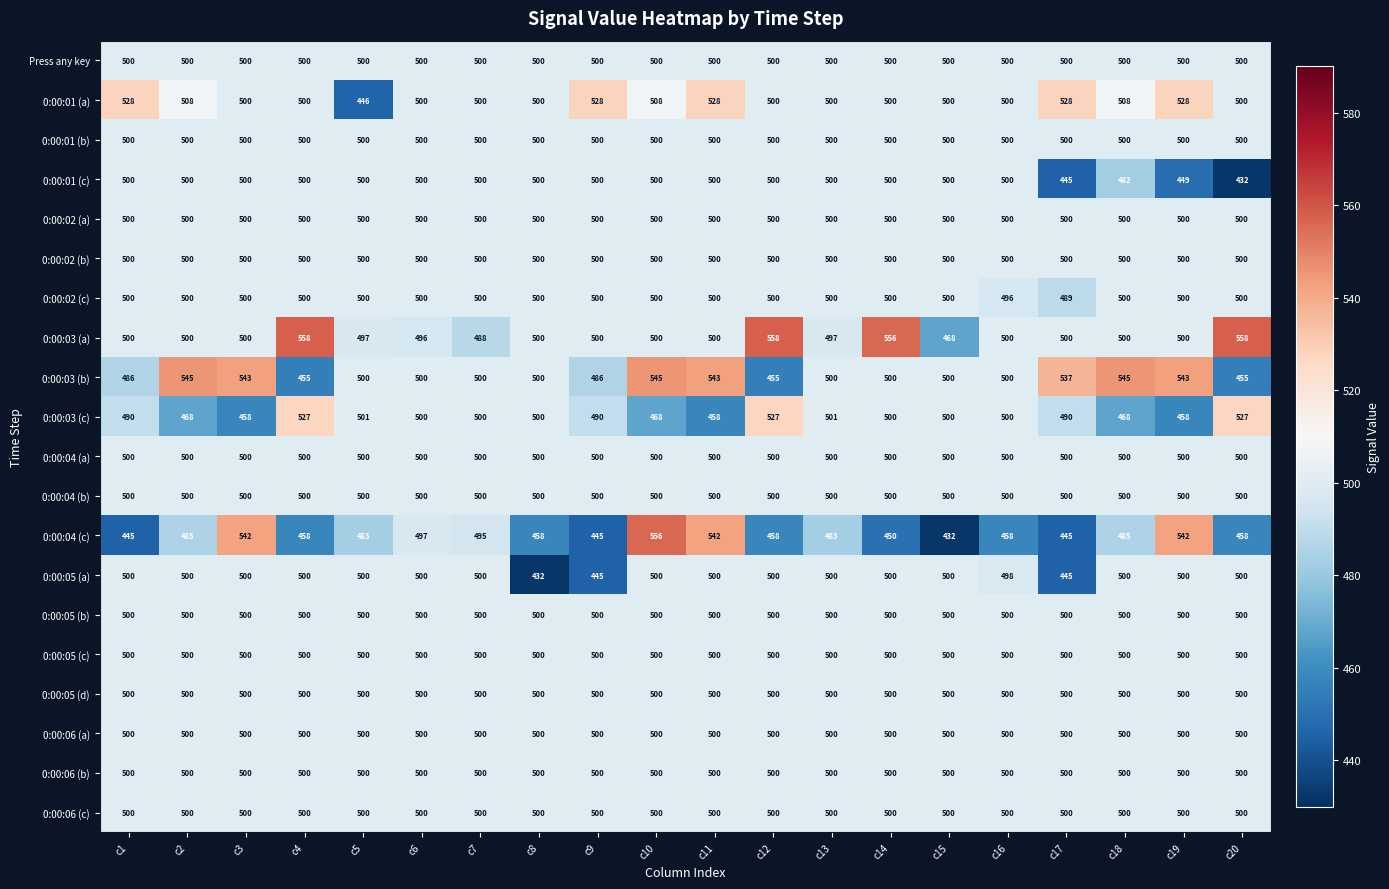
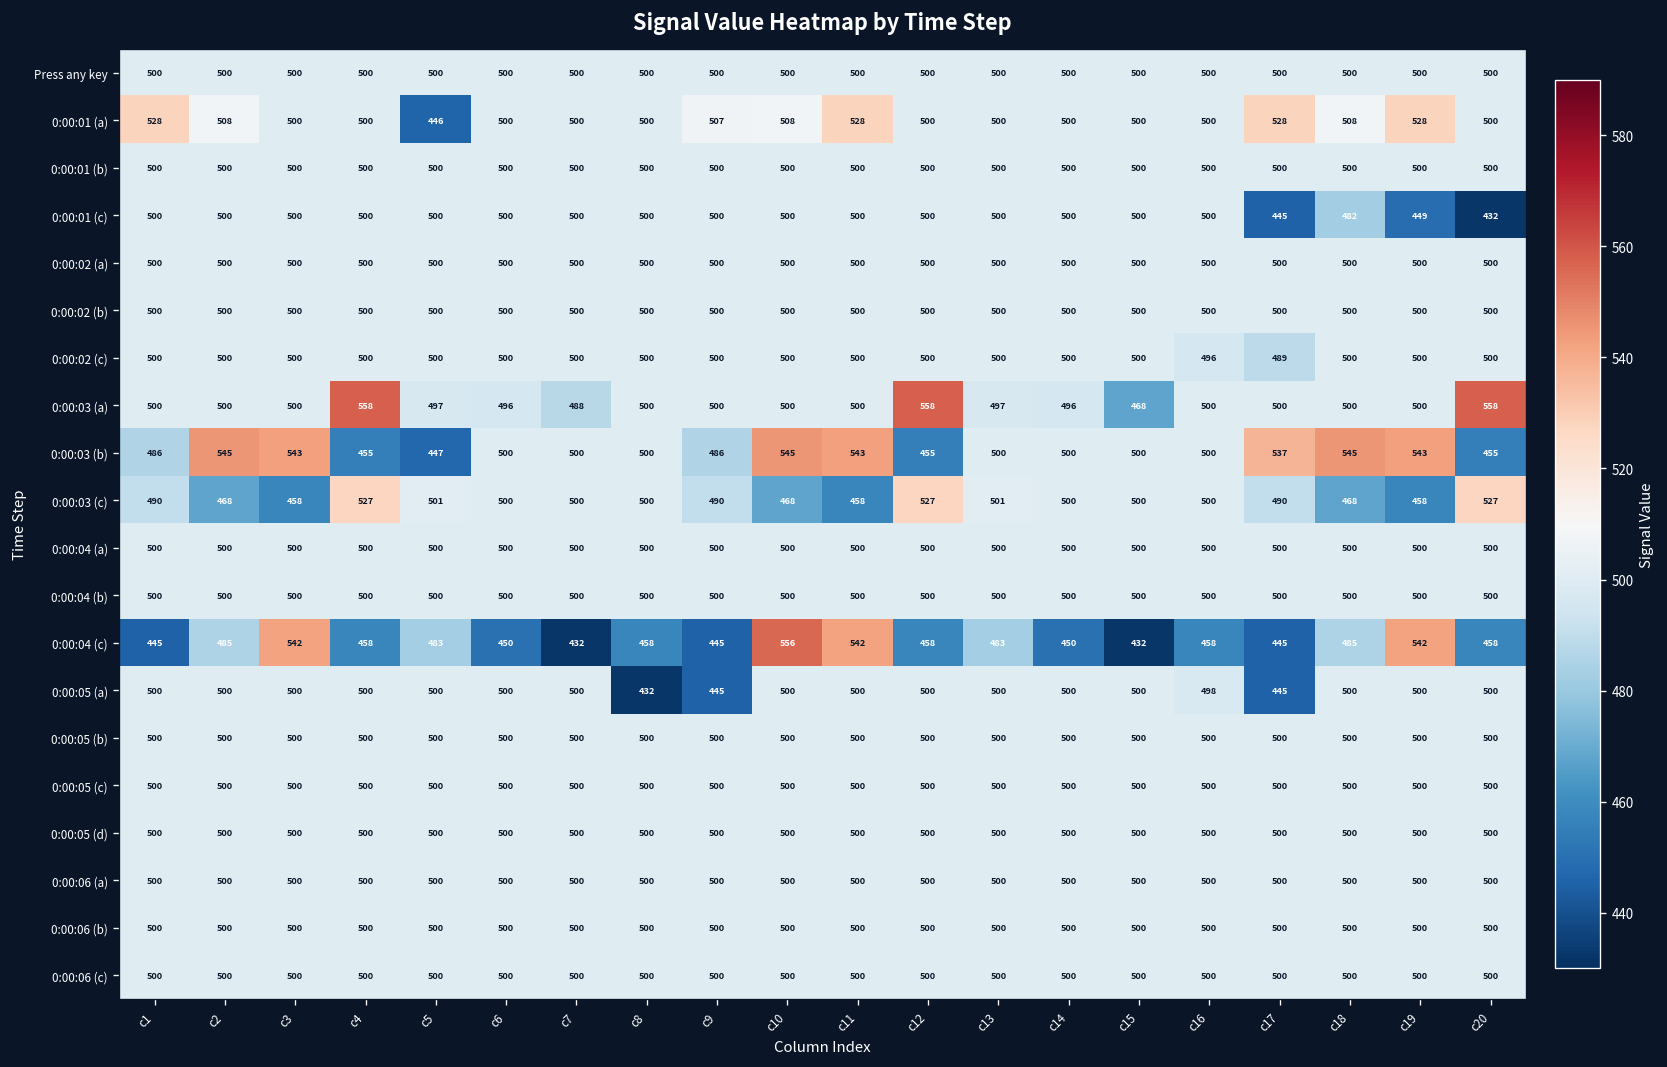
0:00:01 (a), c9: 528 -> 507
0:00:03 (a), c14: 556 -> 496
0:00:03 (b), c5: 500 -> 447
0:00:04 (c), c6: 497 -> 450
0:00:04 (c), c7: 495 -> 432
